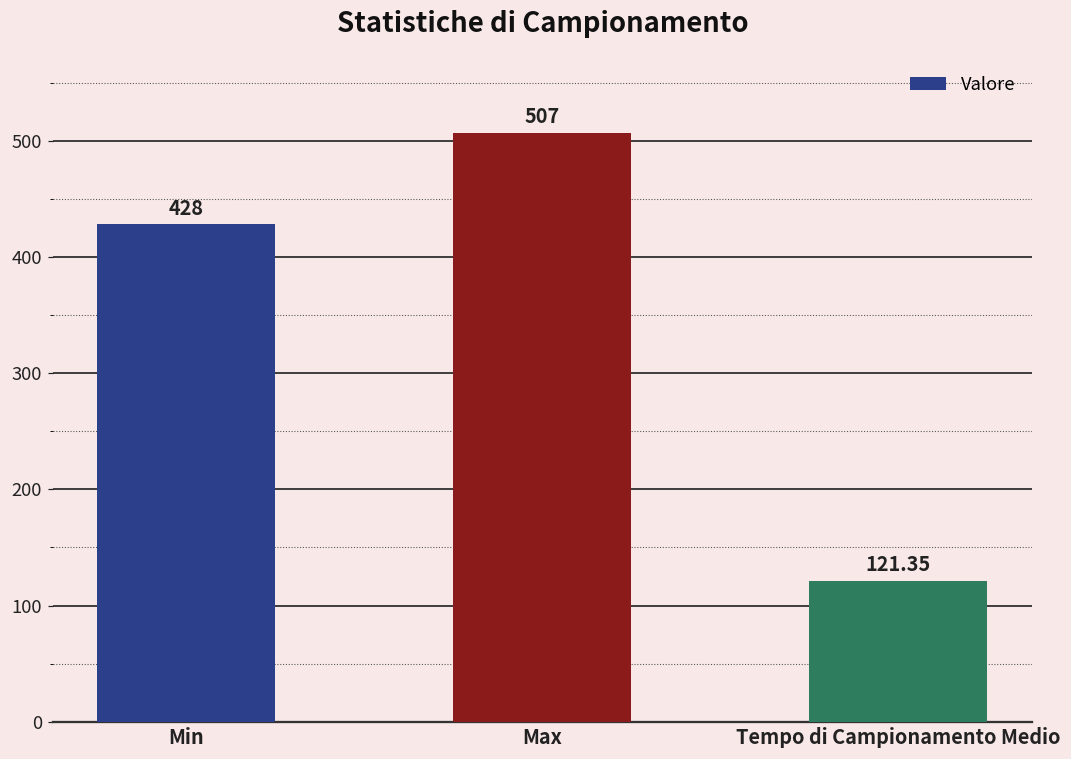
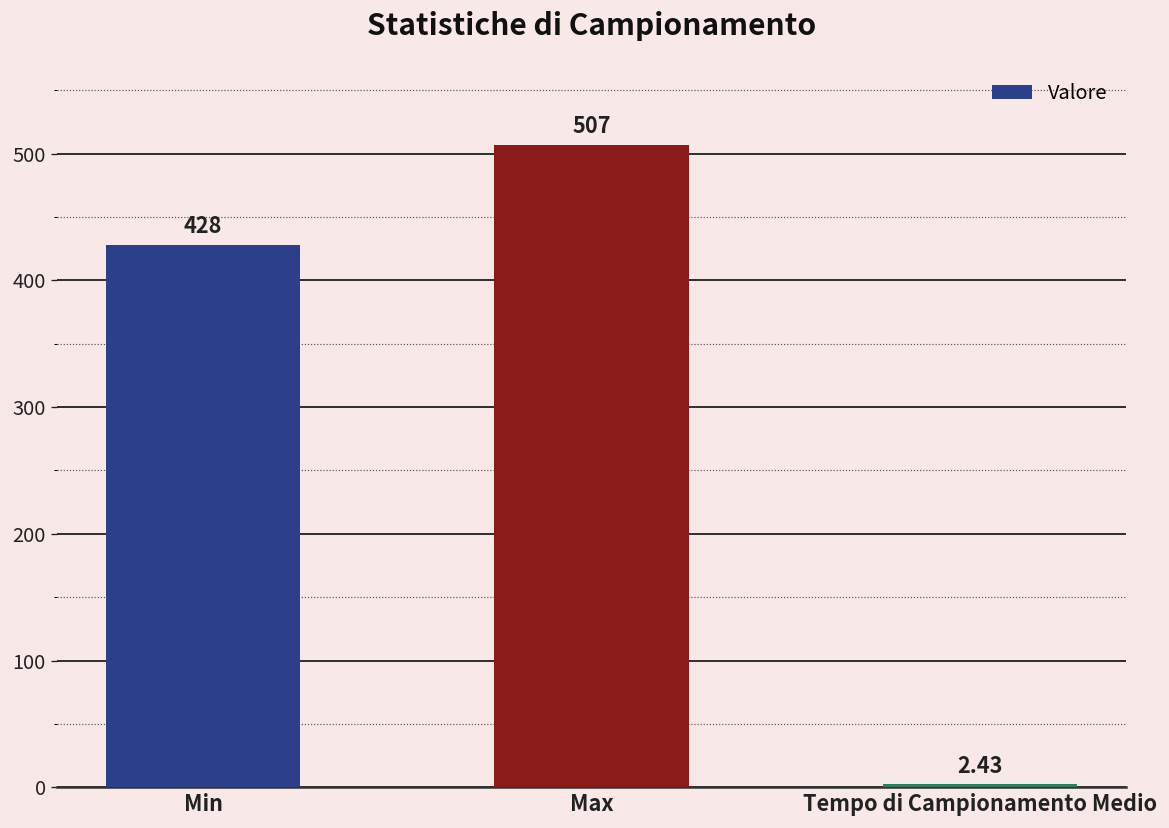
Tempo di Campionamento Medio: 121.35 -> 2.43
